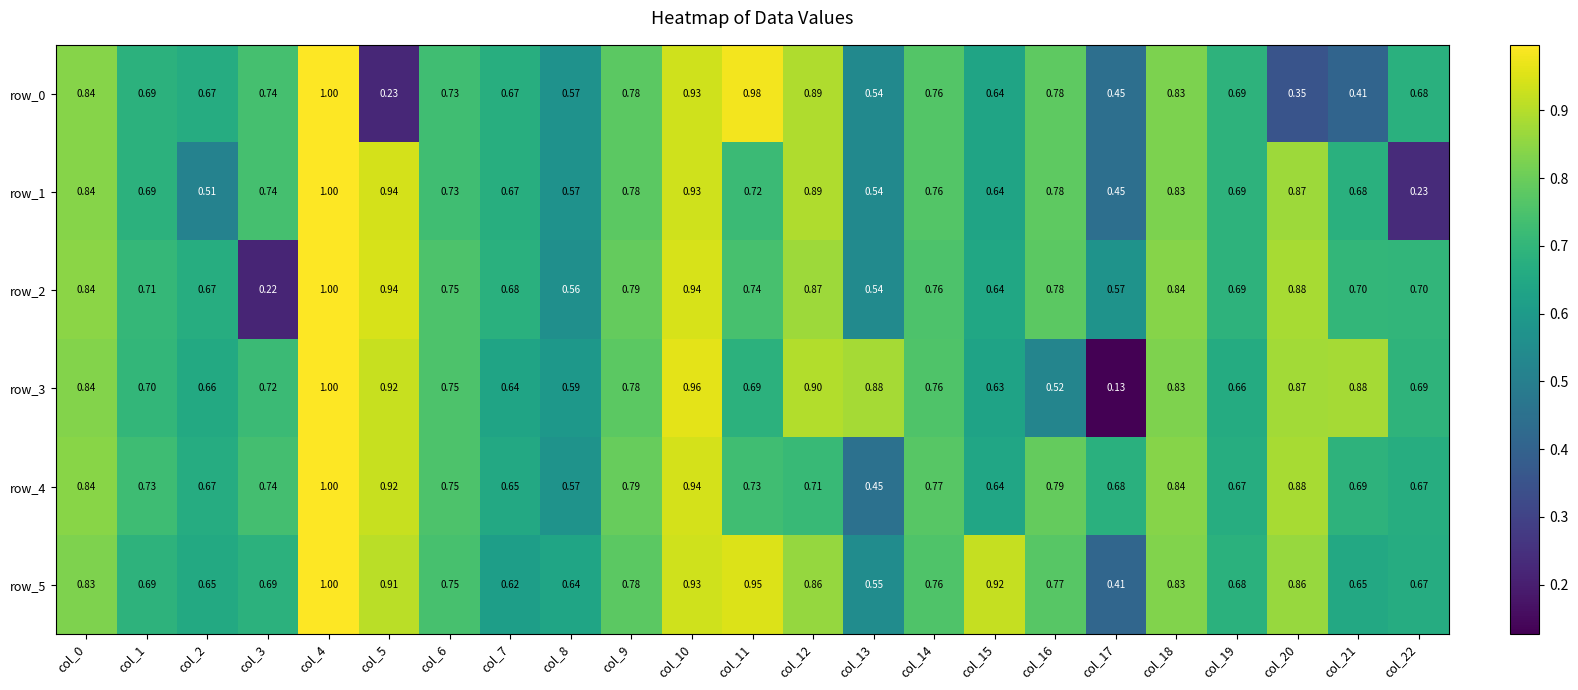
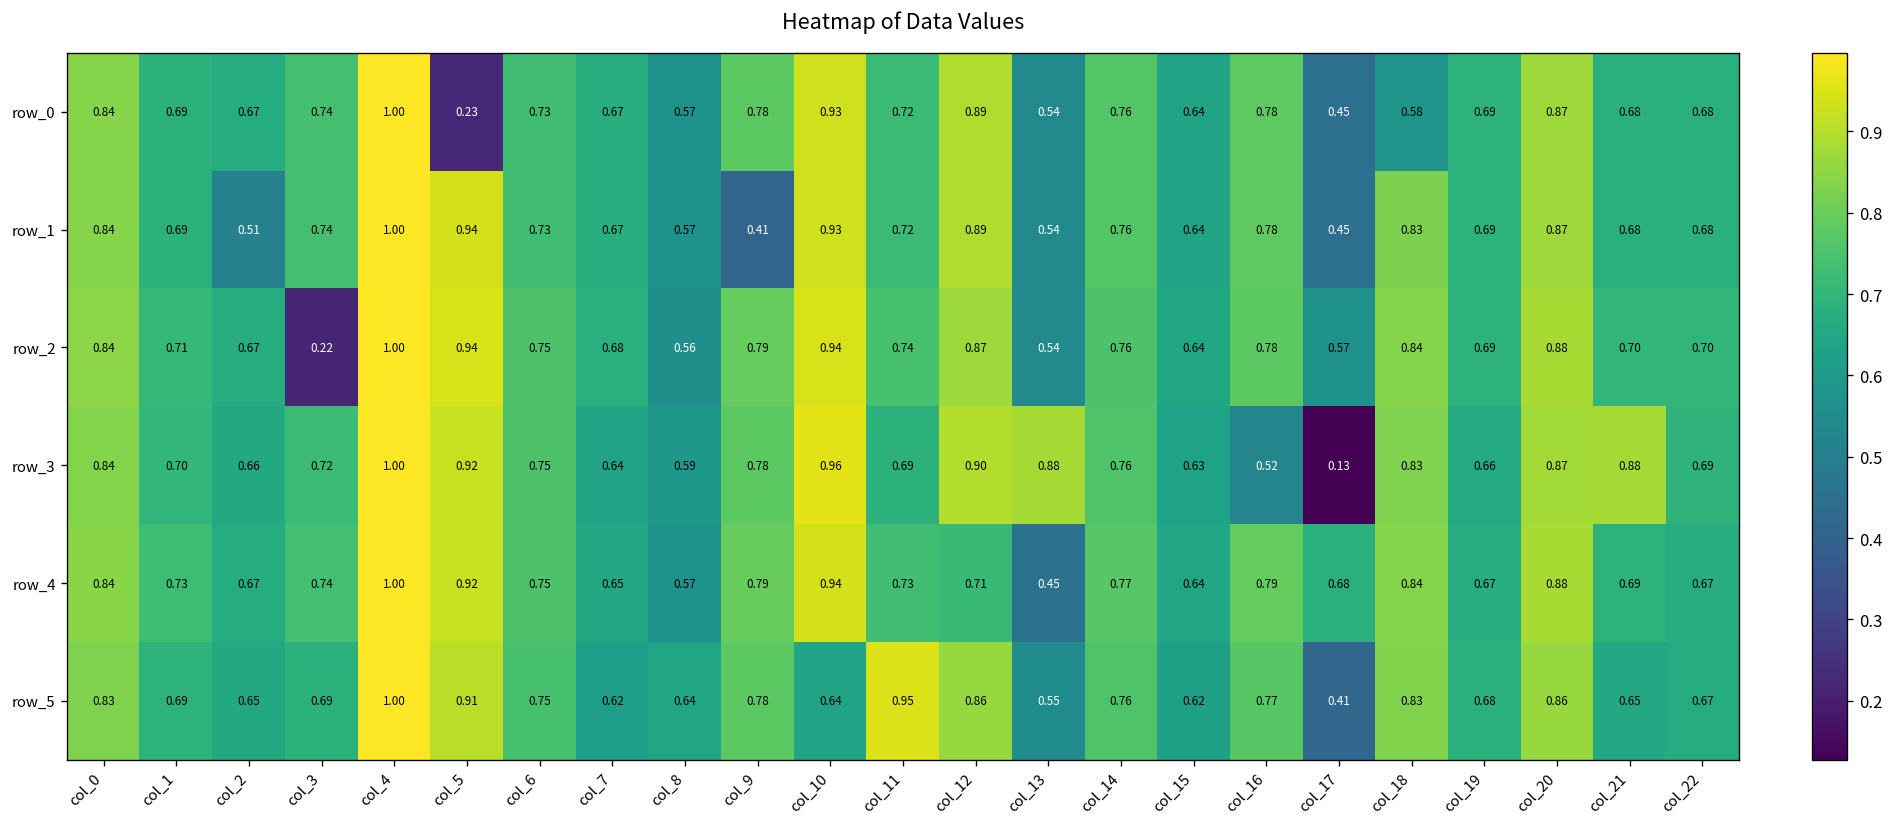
row_0, col_11: 0.98 -> 0.72
row_0, col_18: 0.83 -> 0.58
row_0, col_20: 0.35 -> 0.87
row_0, col_21: 0.41 -> 0.68
row_1, col_9: 0.78 -> 0.41
row_1, col_22: 0.23 -> 0.68
row_5, col_10: 0.93 -> 0.64
row_5, col_15: 0.92 -> 0.62
